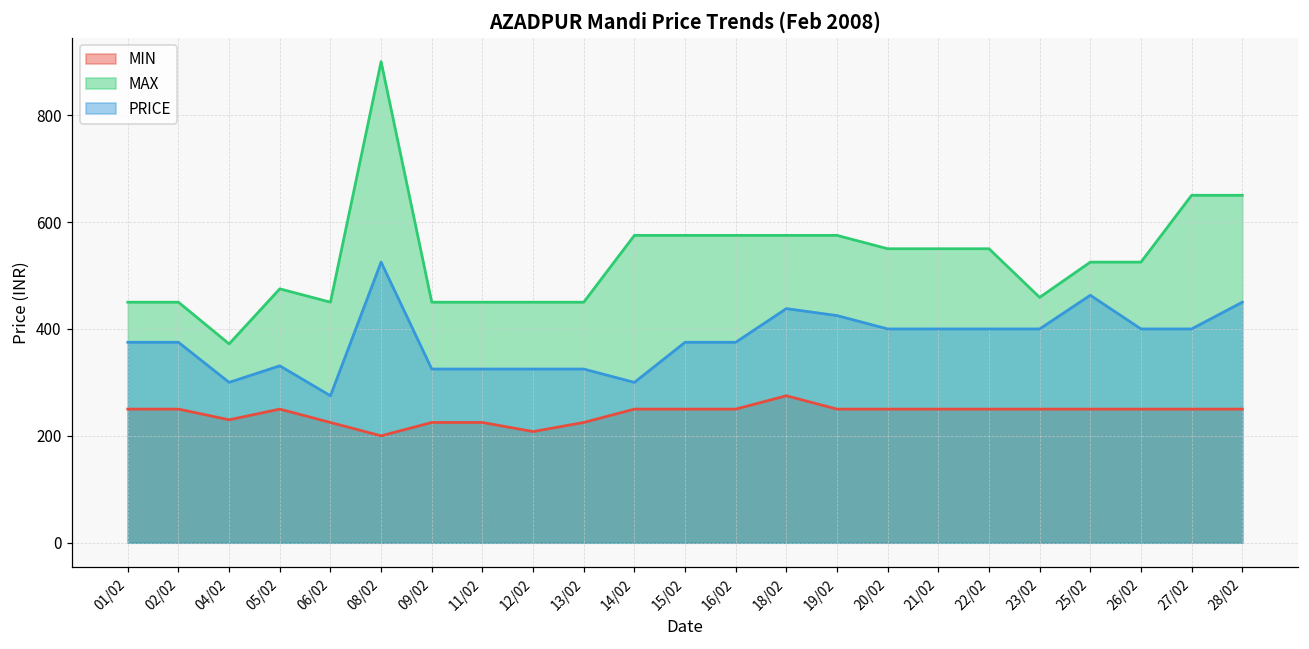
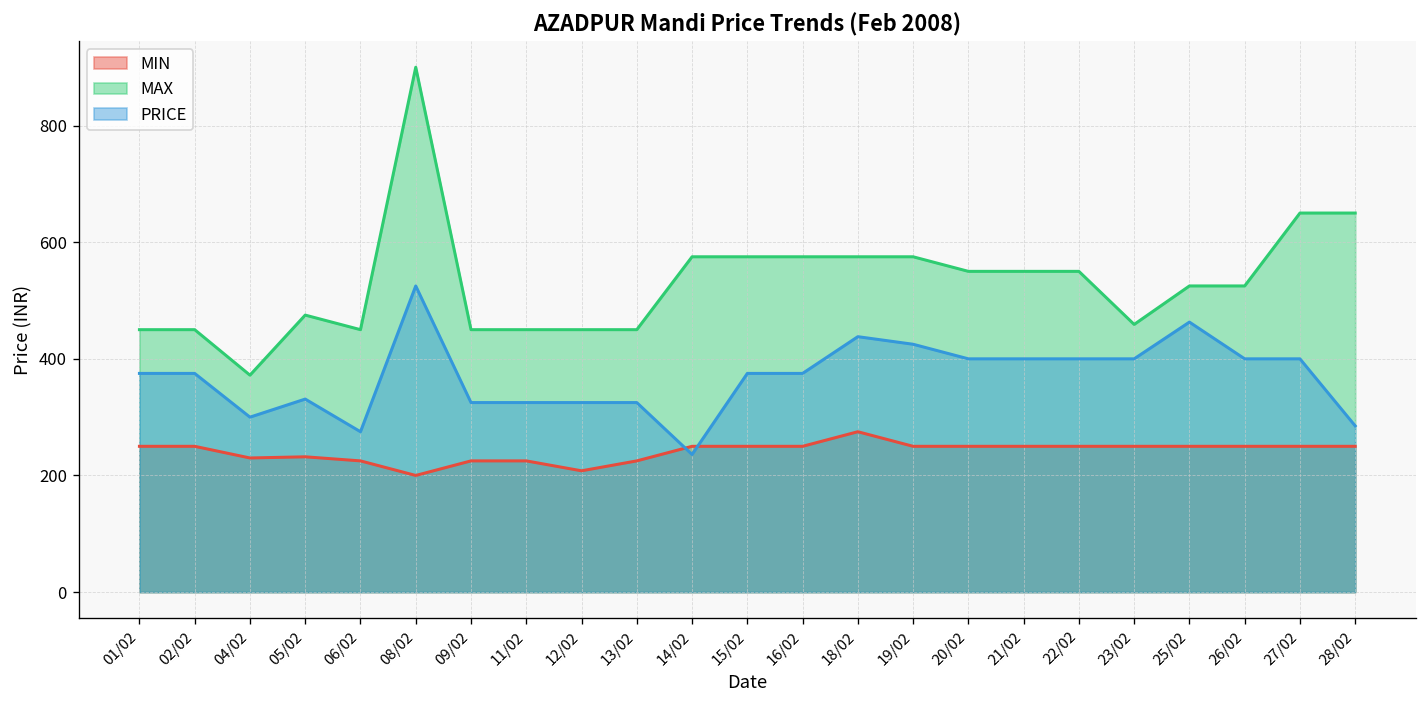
MIN, 05/02: 250 -> 230
PRICE, 14/02: 300 -> 240
PRICE, 28/02: 450 -> 290
